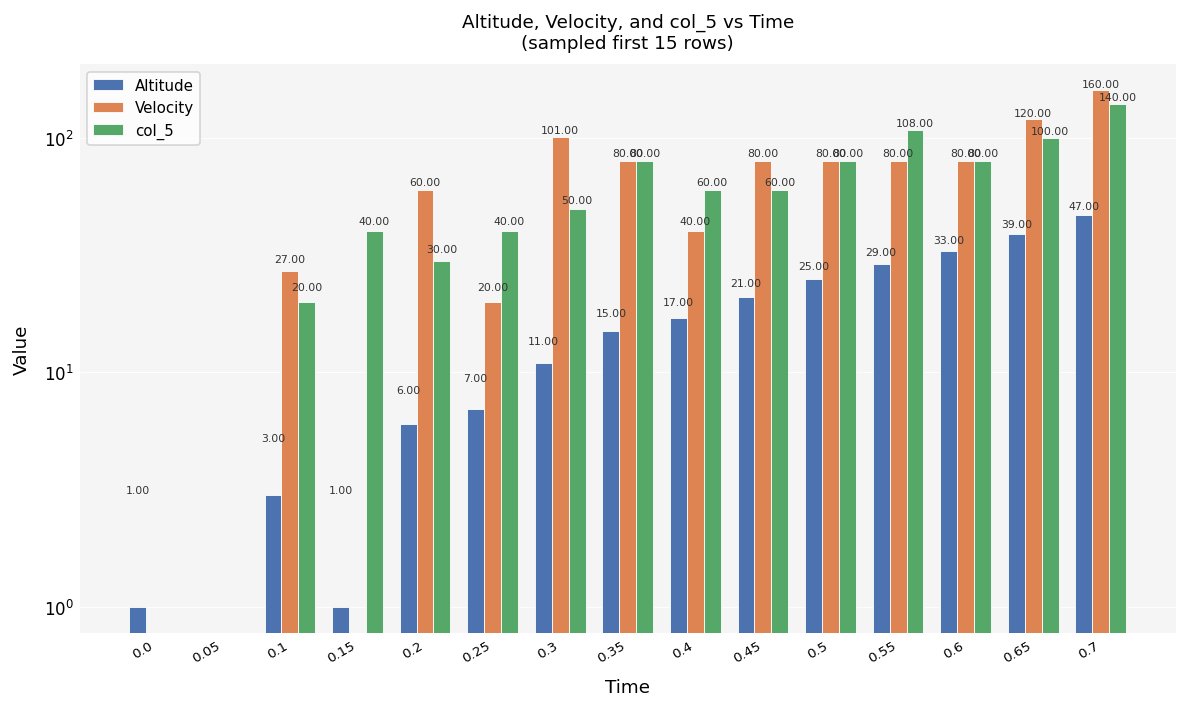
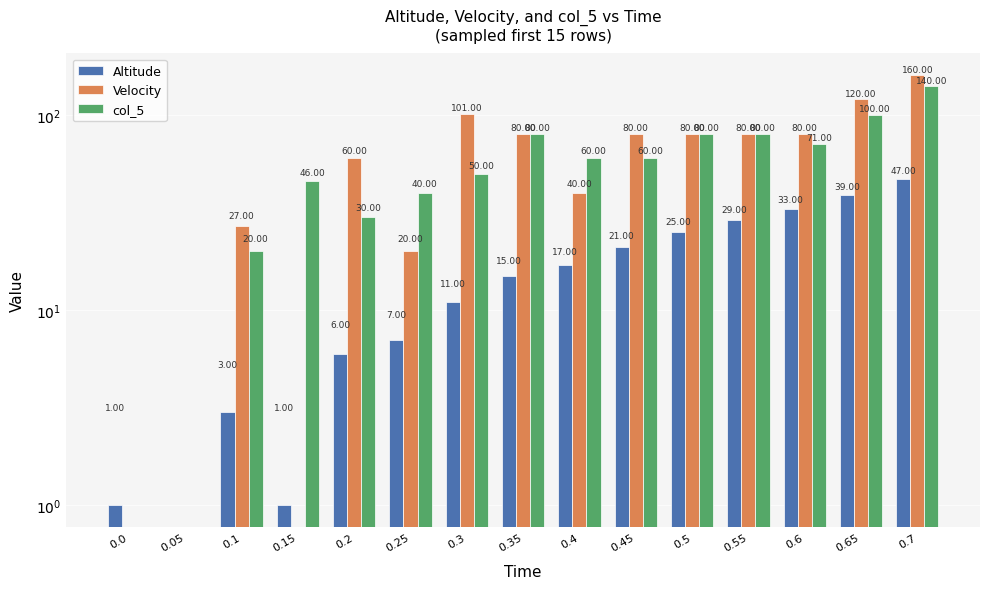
col_5, 0.15: 40.00 -> 46.00
col_5, 0.55: 108.00 -> 80.00
col_5, 0.6: 80.00 -> 71.00
